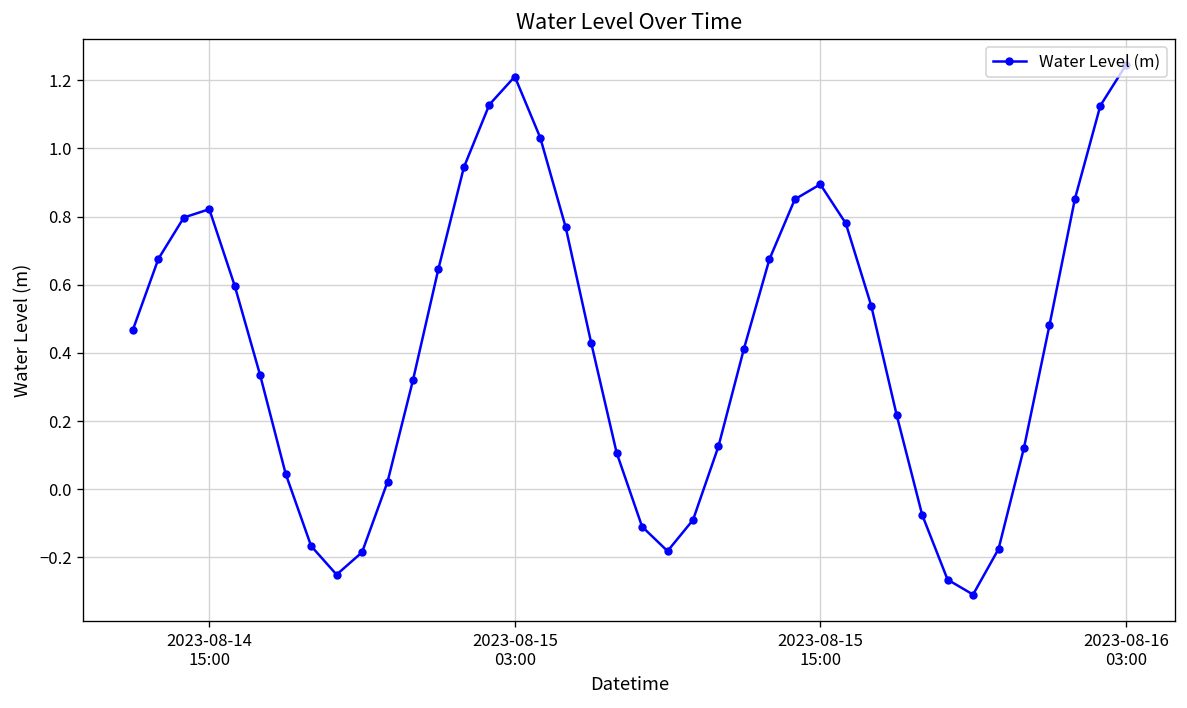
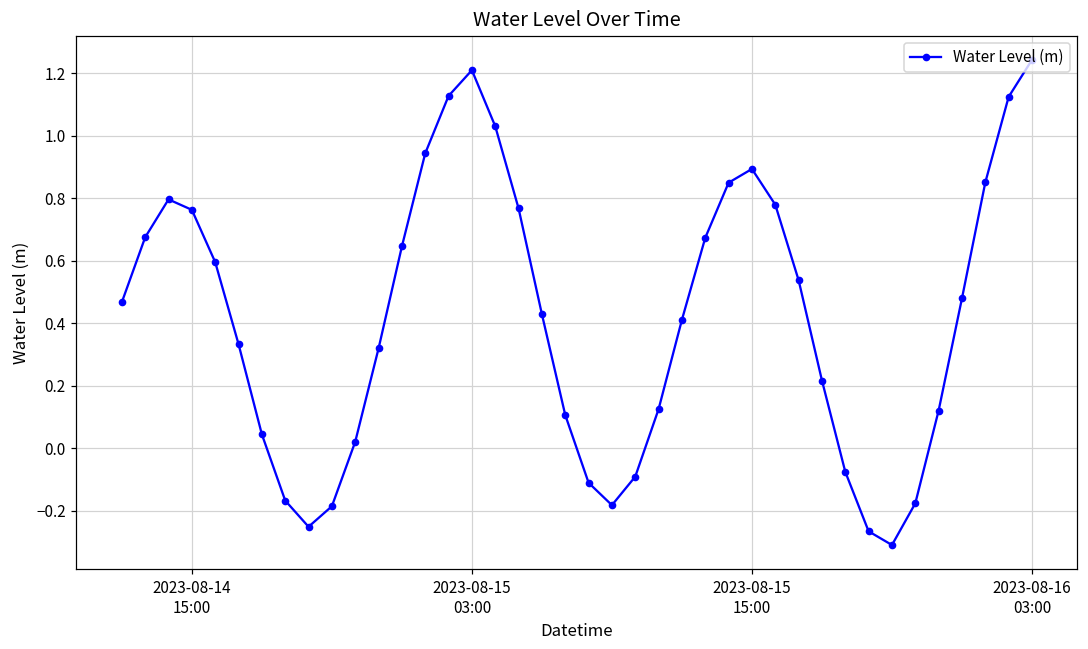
2023-08-14 15:00: 0.82 -> 0.76
